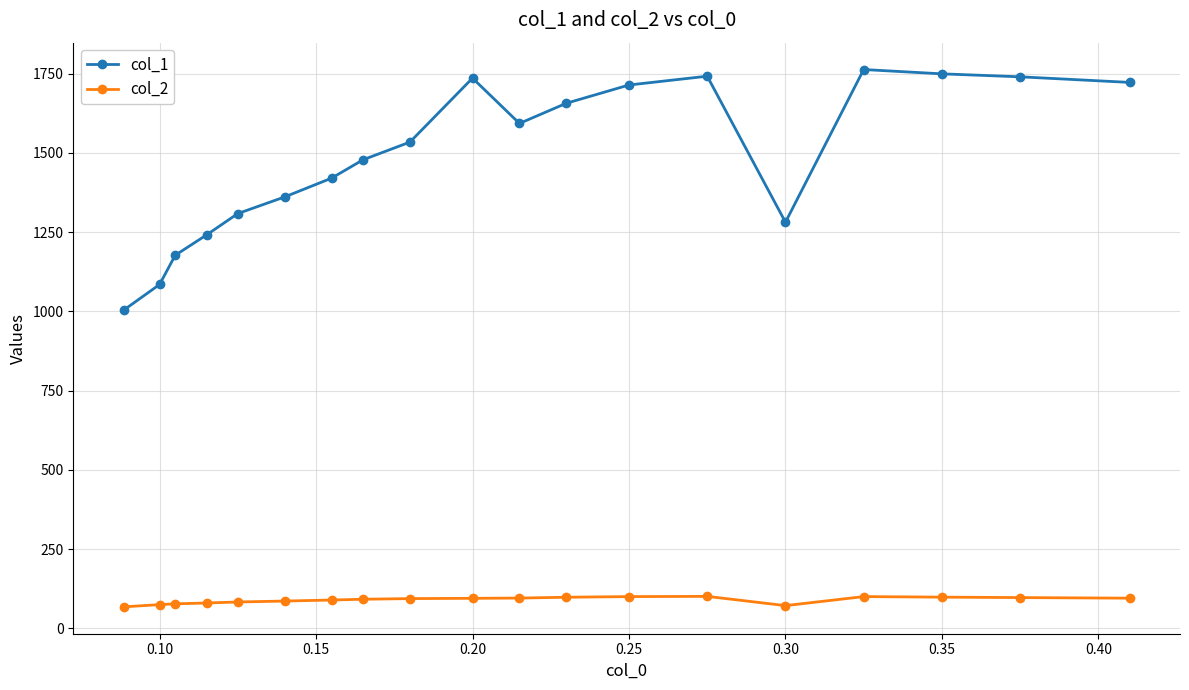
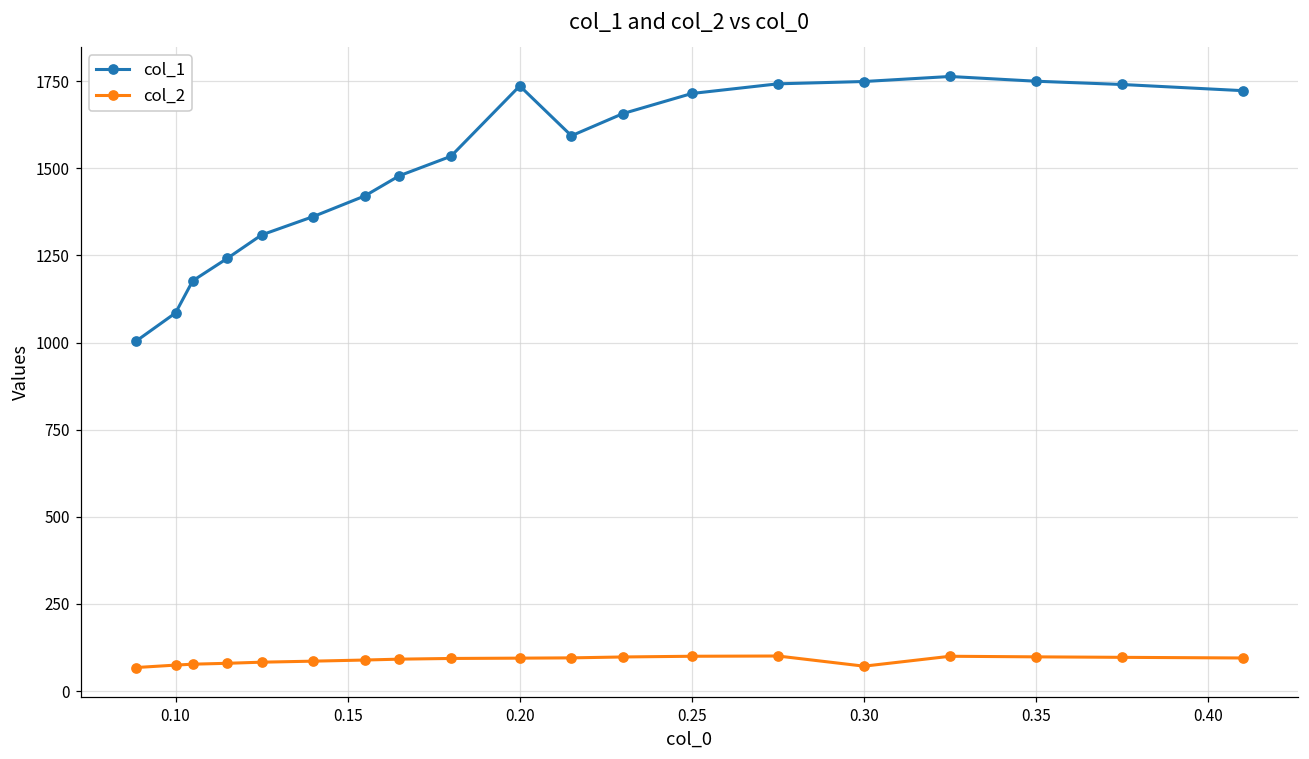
col_1, 0.30: 1280 -> 1750
